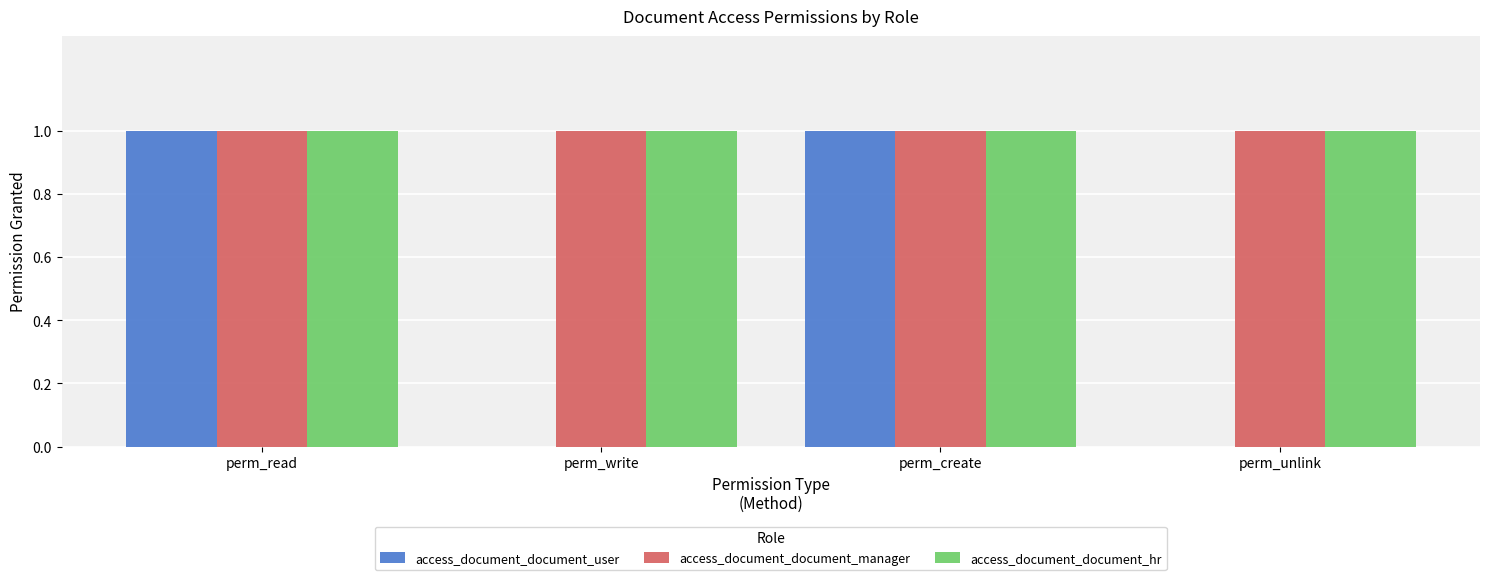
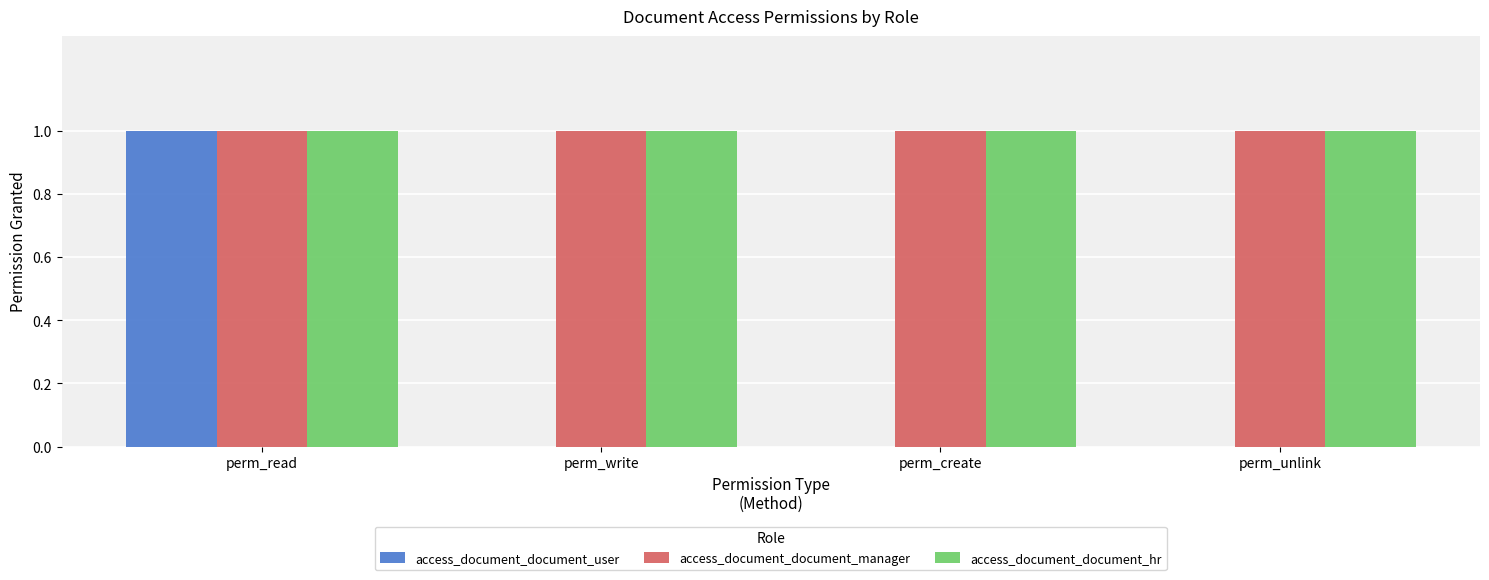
access_document_document_user, perm_create: 1 -> 0
